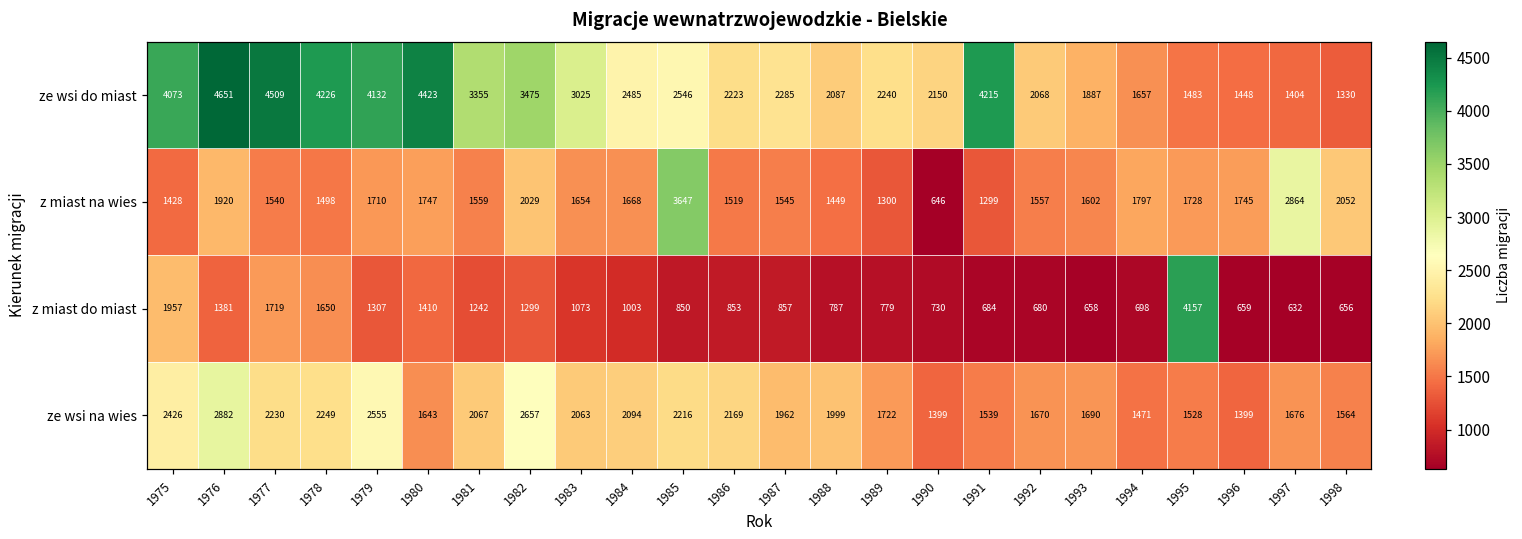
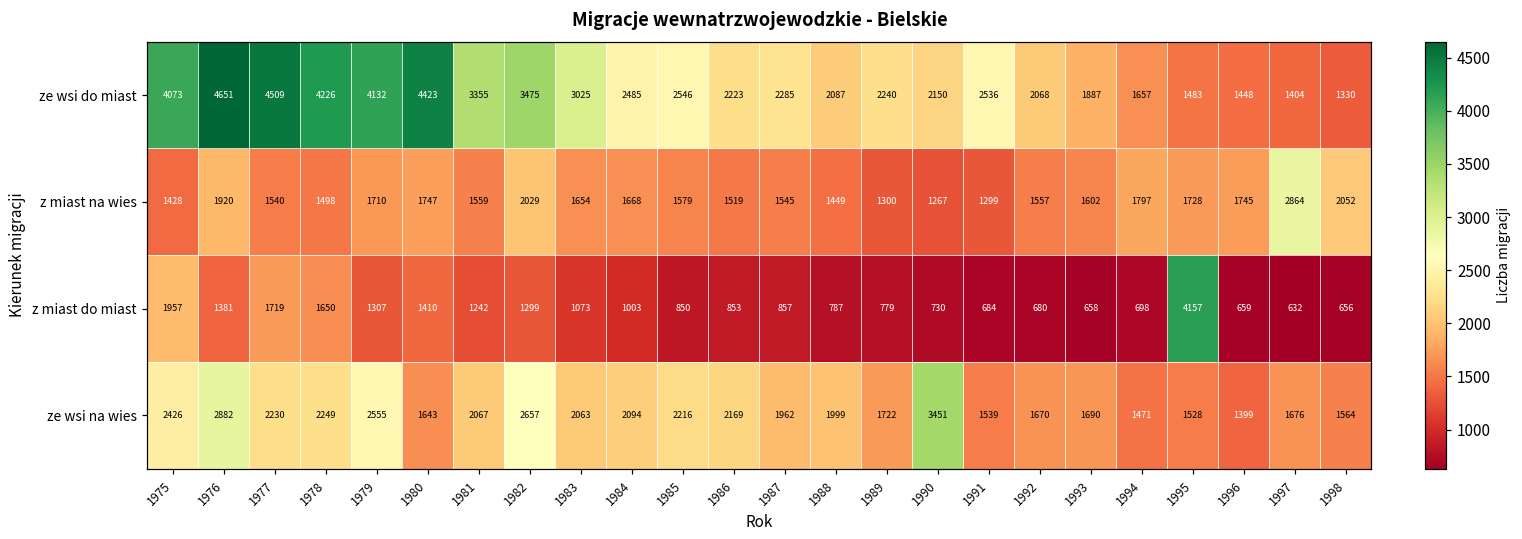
ze wsi do miast, 1991: 4215 -> 2536
z miast na wies, 1985: 3647 -> 1579
z miast na wies, 1990: 646 -> 1267
ze wsi na wies, 1990: 1399 -> 3451
